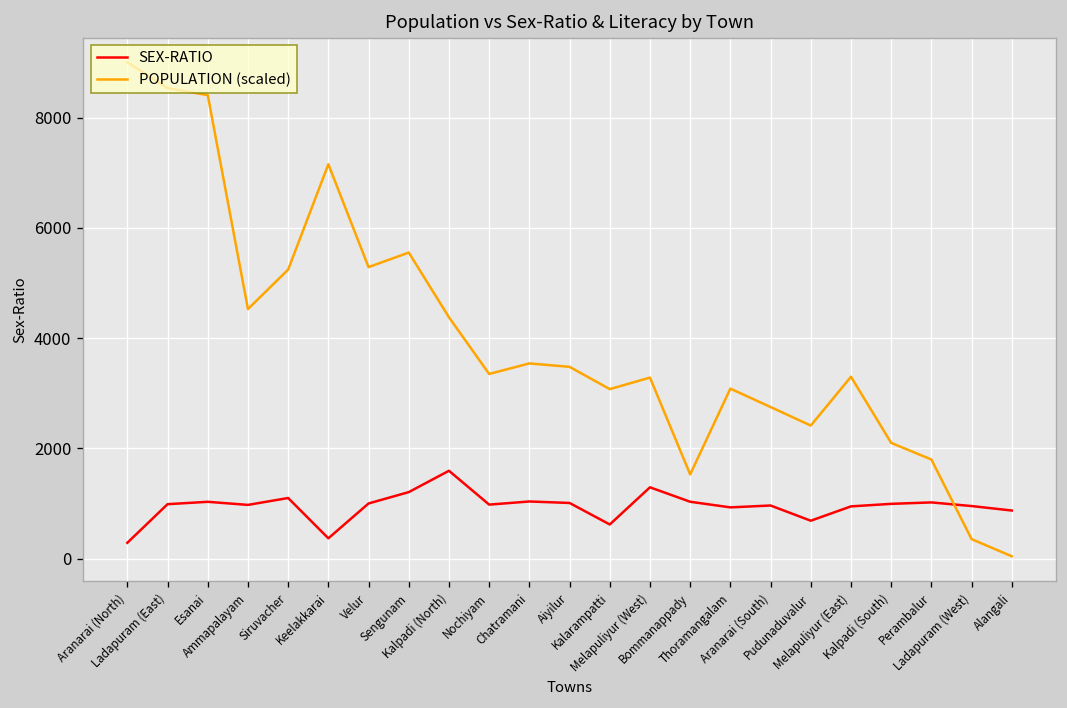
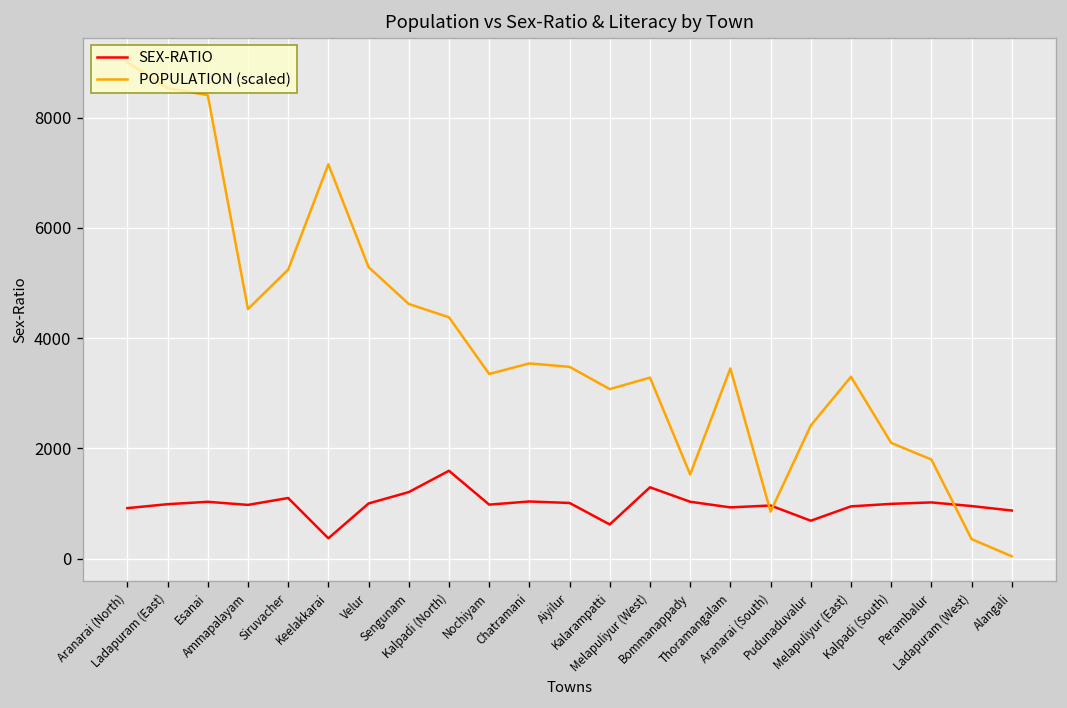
SEX-RATIO, Aranarai (North): 300 -> 900
POPULATION (scaled), Sengunam: 5600 -> 4600
POPULATION (scaled), Thoramangalam: 3100 -> 3500
POPULATION (scaled), Aranarai (South): 2800 -> 900
